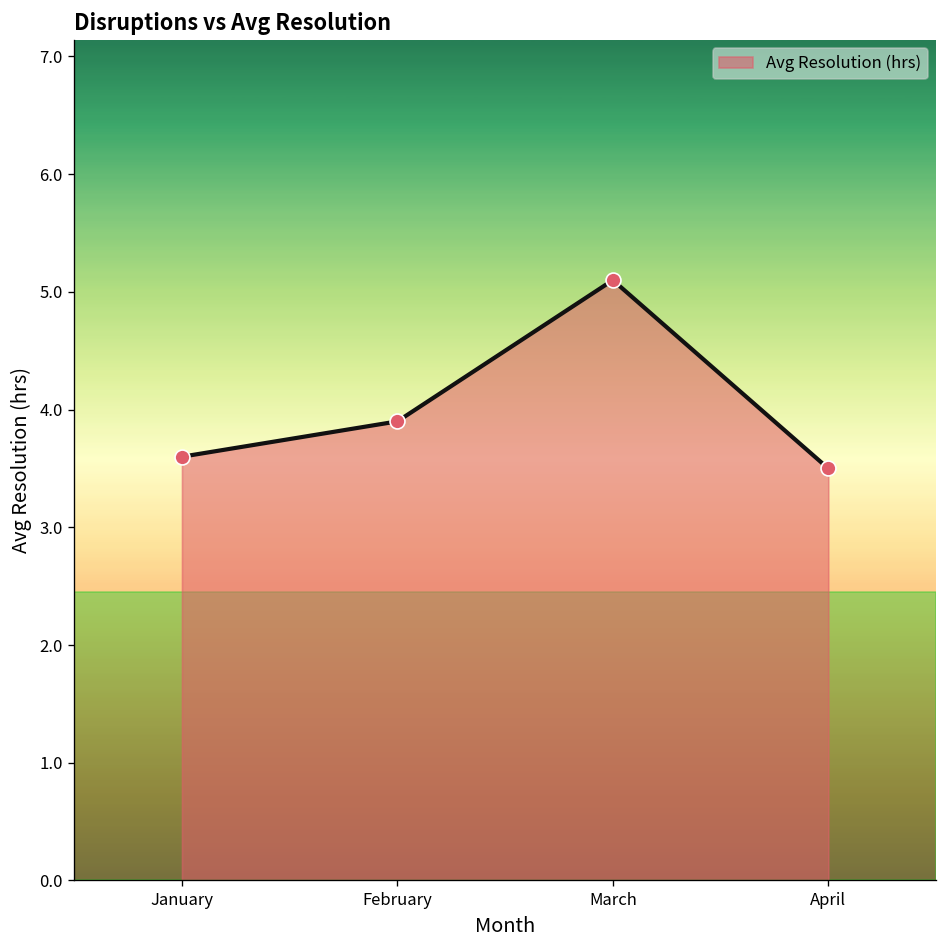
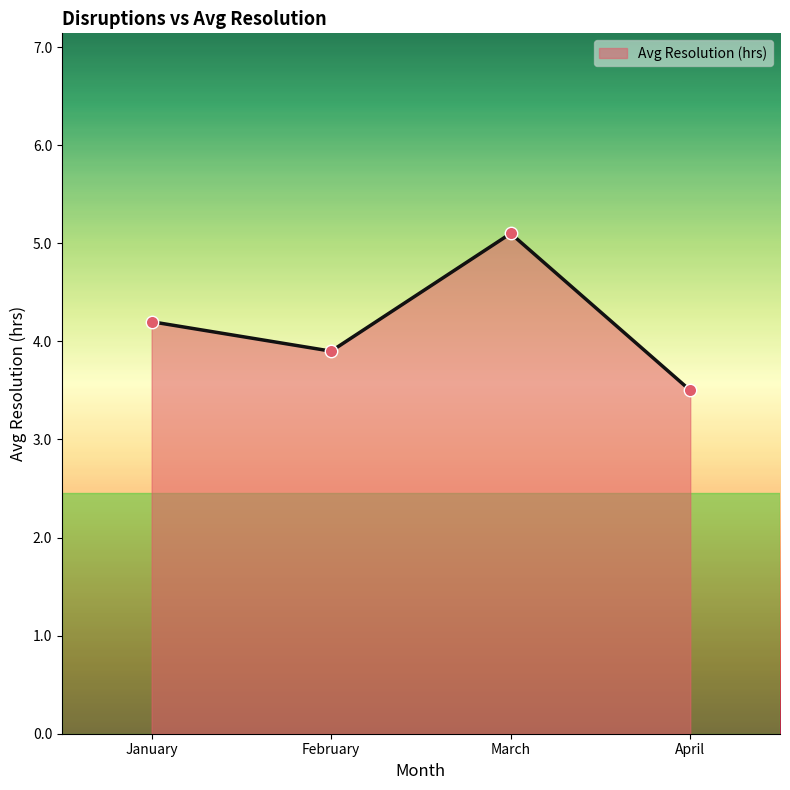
January: 3.6 -> 4.2
